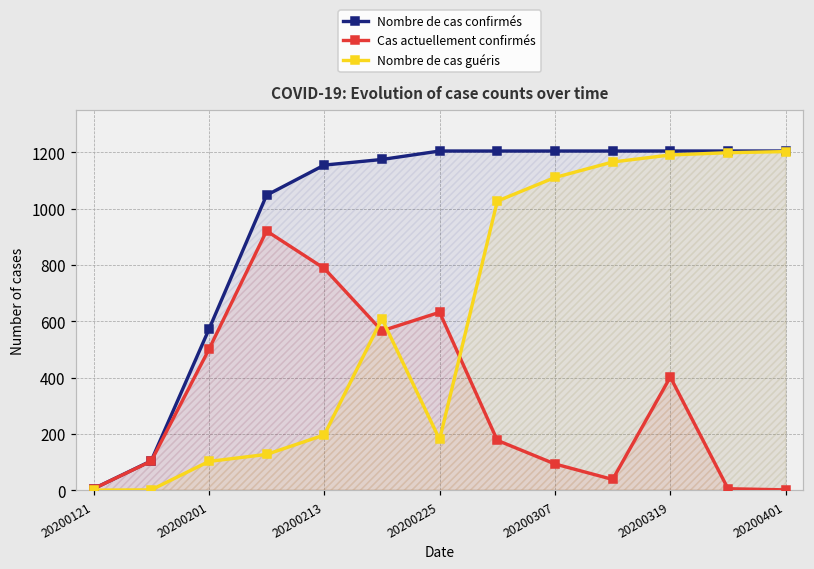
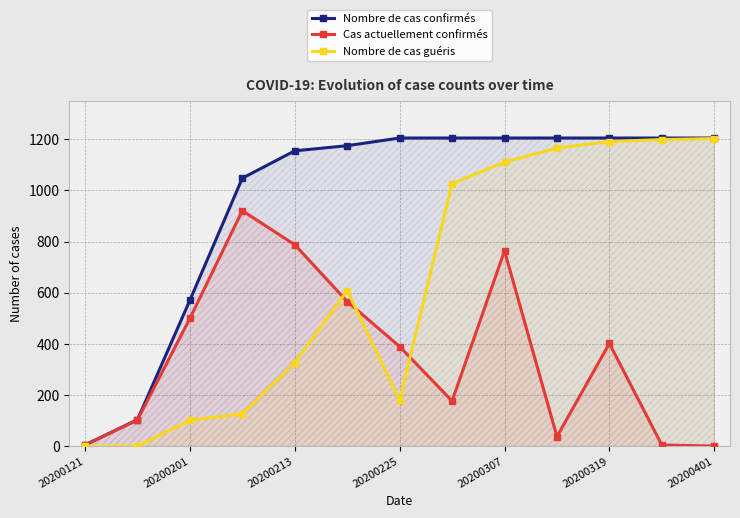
Nombre de cas guéris, 20200213: 200 -> 330
Cas actuellement confirmés, 20200225: 630 -> 390
Cas actuellement confirmés, 20200307: 90 -> 760
